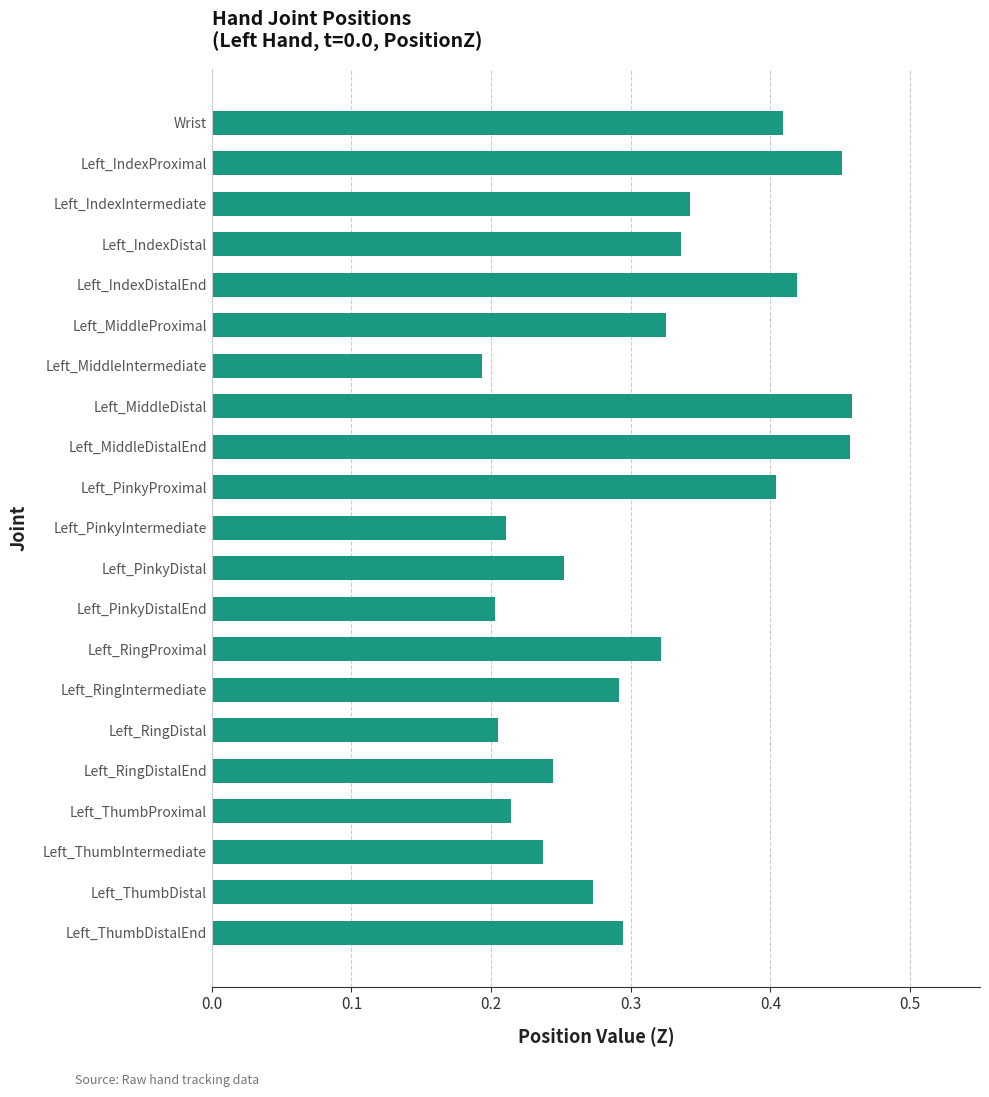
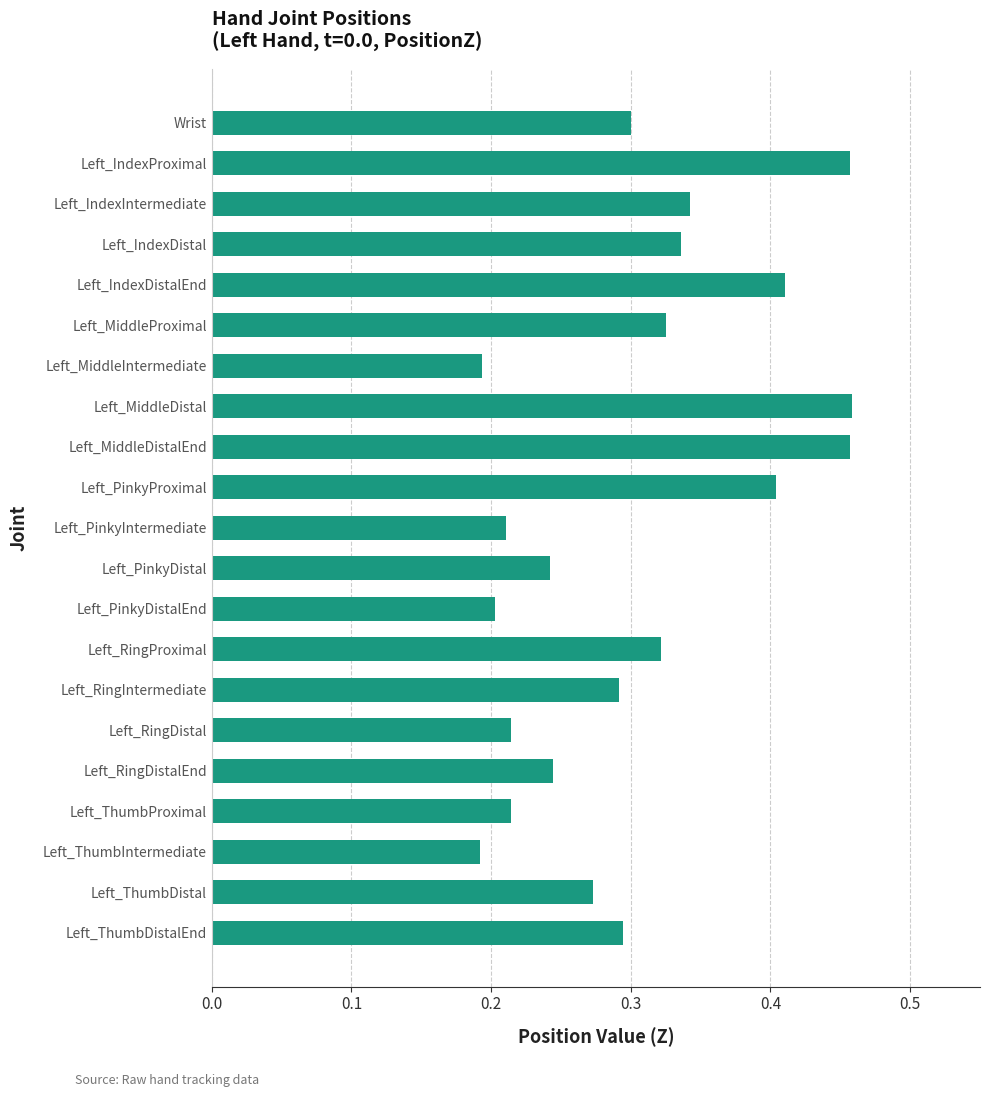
Wrist: 0.409 -> 0.300
Left_IndexProximal: 0.451 -> 0.457
Left_IndexDistalEnd: 0.419 -> 0.410
Left_PinkyDistal: 0.252 -> 0.242
Left_RingDistal: 0.205 -> 0.214
Left_ThumbIntermediate: 0.237 -> 0.192
